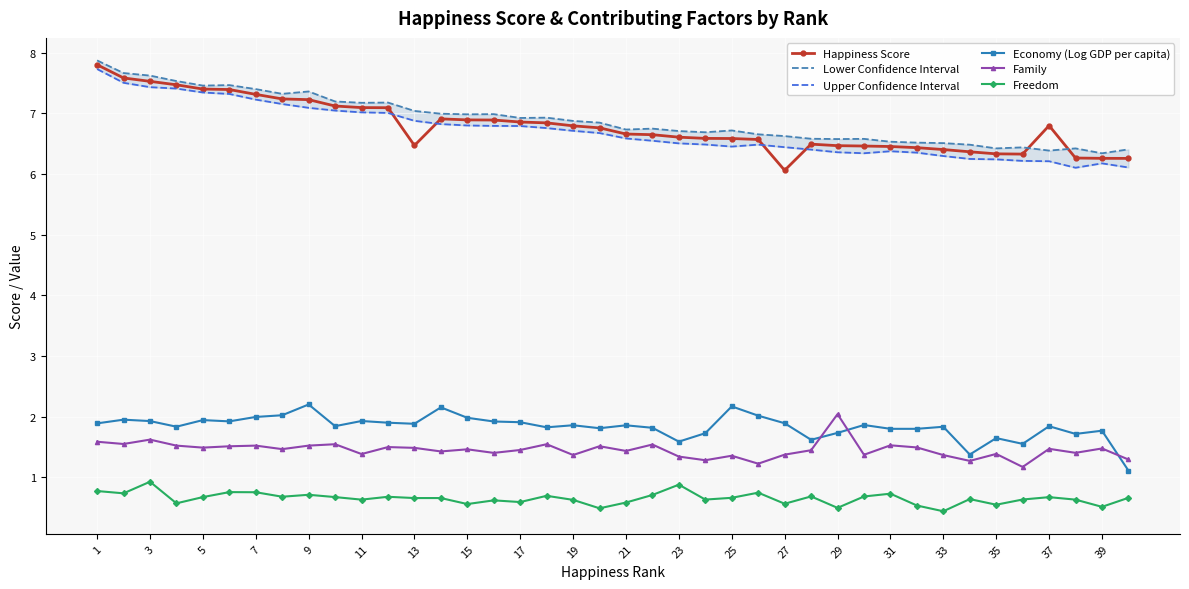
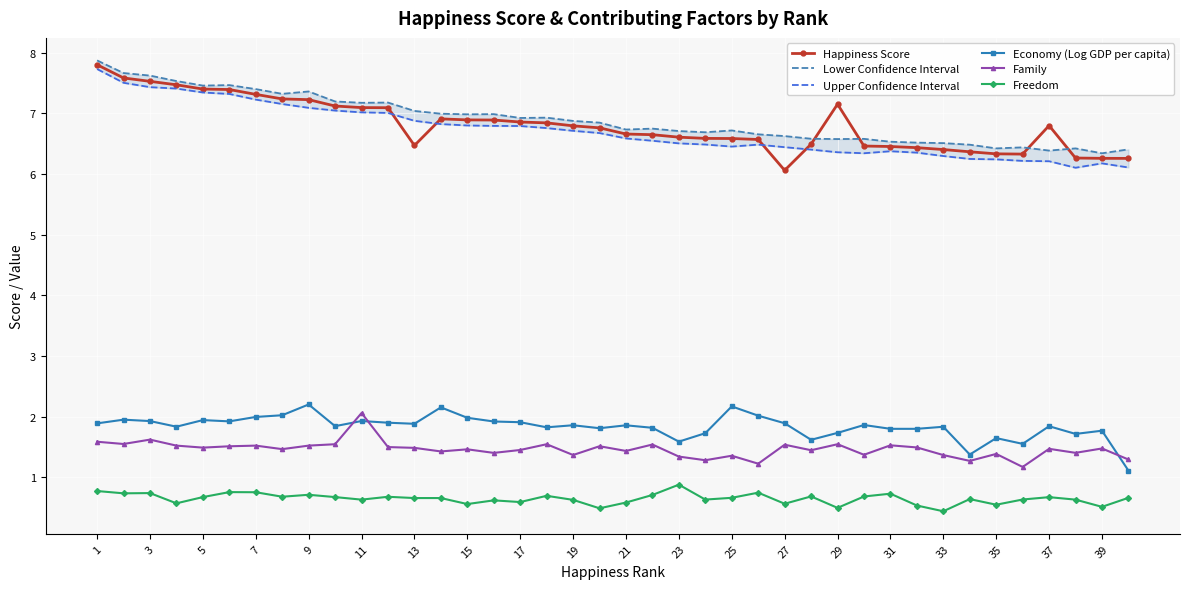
Freedom, 3: 0.9 -> 0.7
Family, 11: 1.4 -> 2.1
Family, 27: 1.4 -> 1.5
Happiness Score, 29: 6.5 -> 7.2
Family, 29: 2.0 -> 1.5
